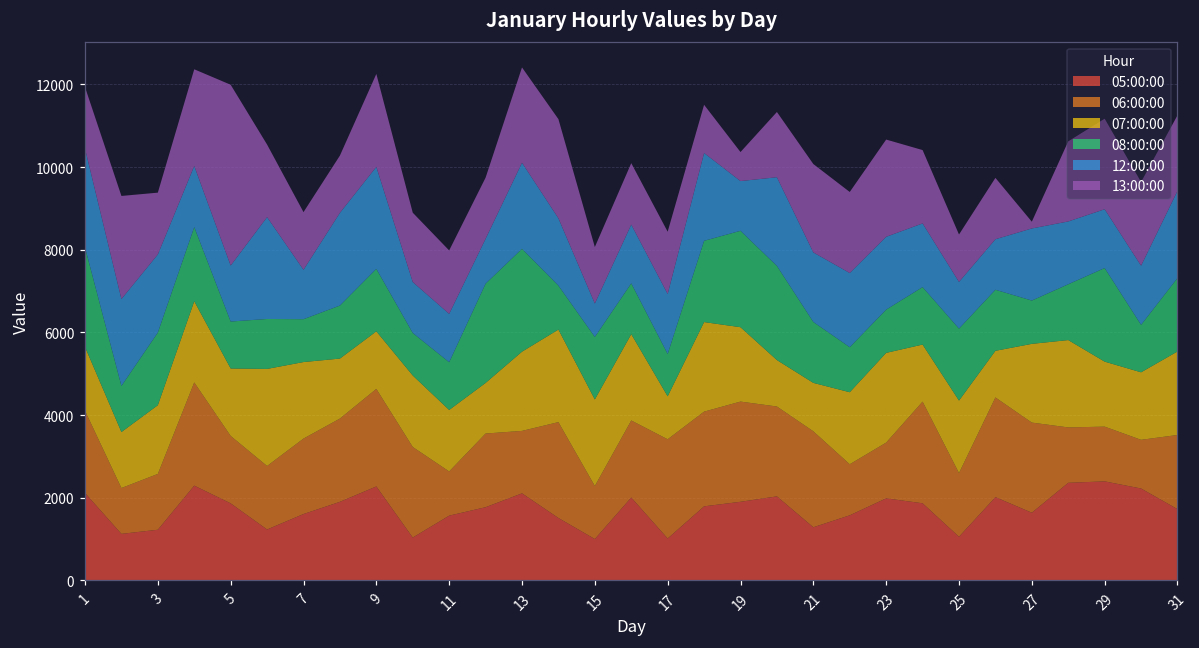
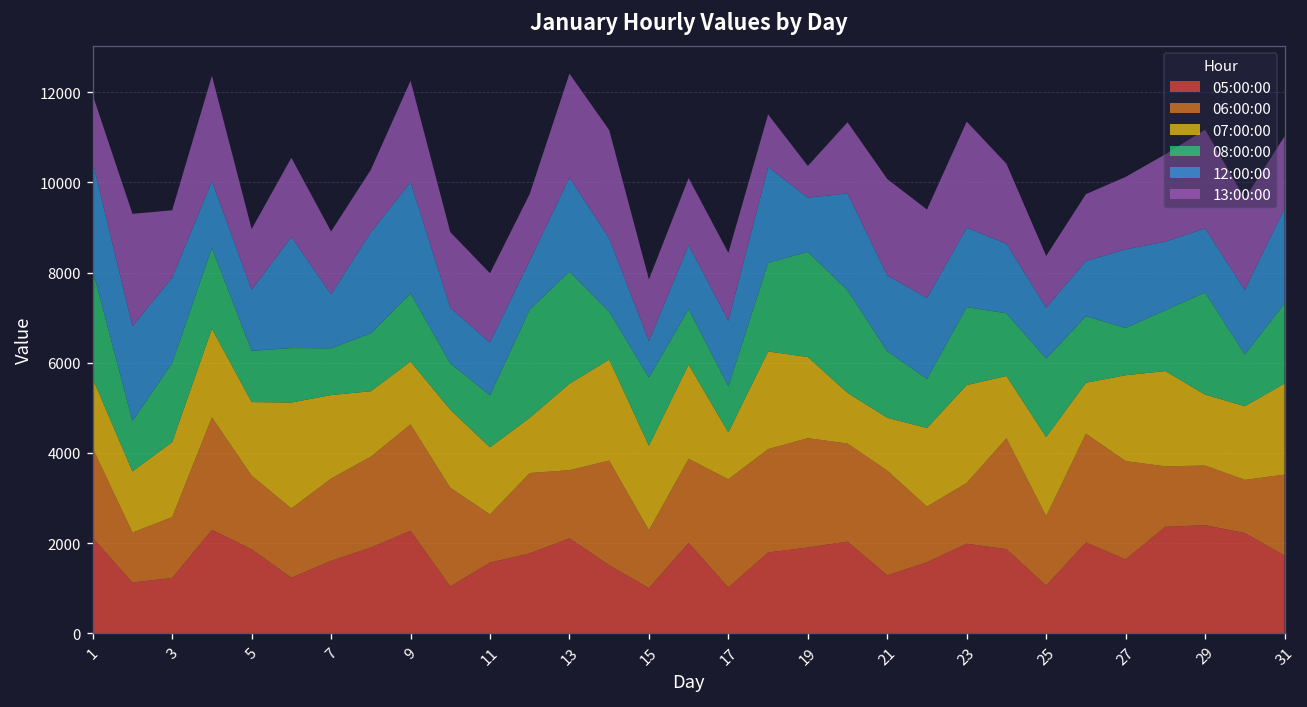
13:00:00, 5: 4400 -> 1300
07:00:00, 15: 2100 -> 1900
08:00:00, 23: 1000 -> 1700
13:00:00, 27: 200 -> 1600
13:00:00, 31: 1800 -> 1600
